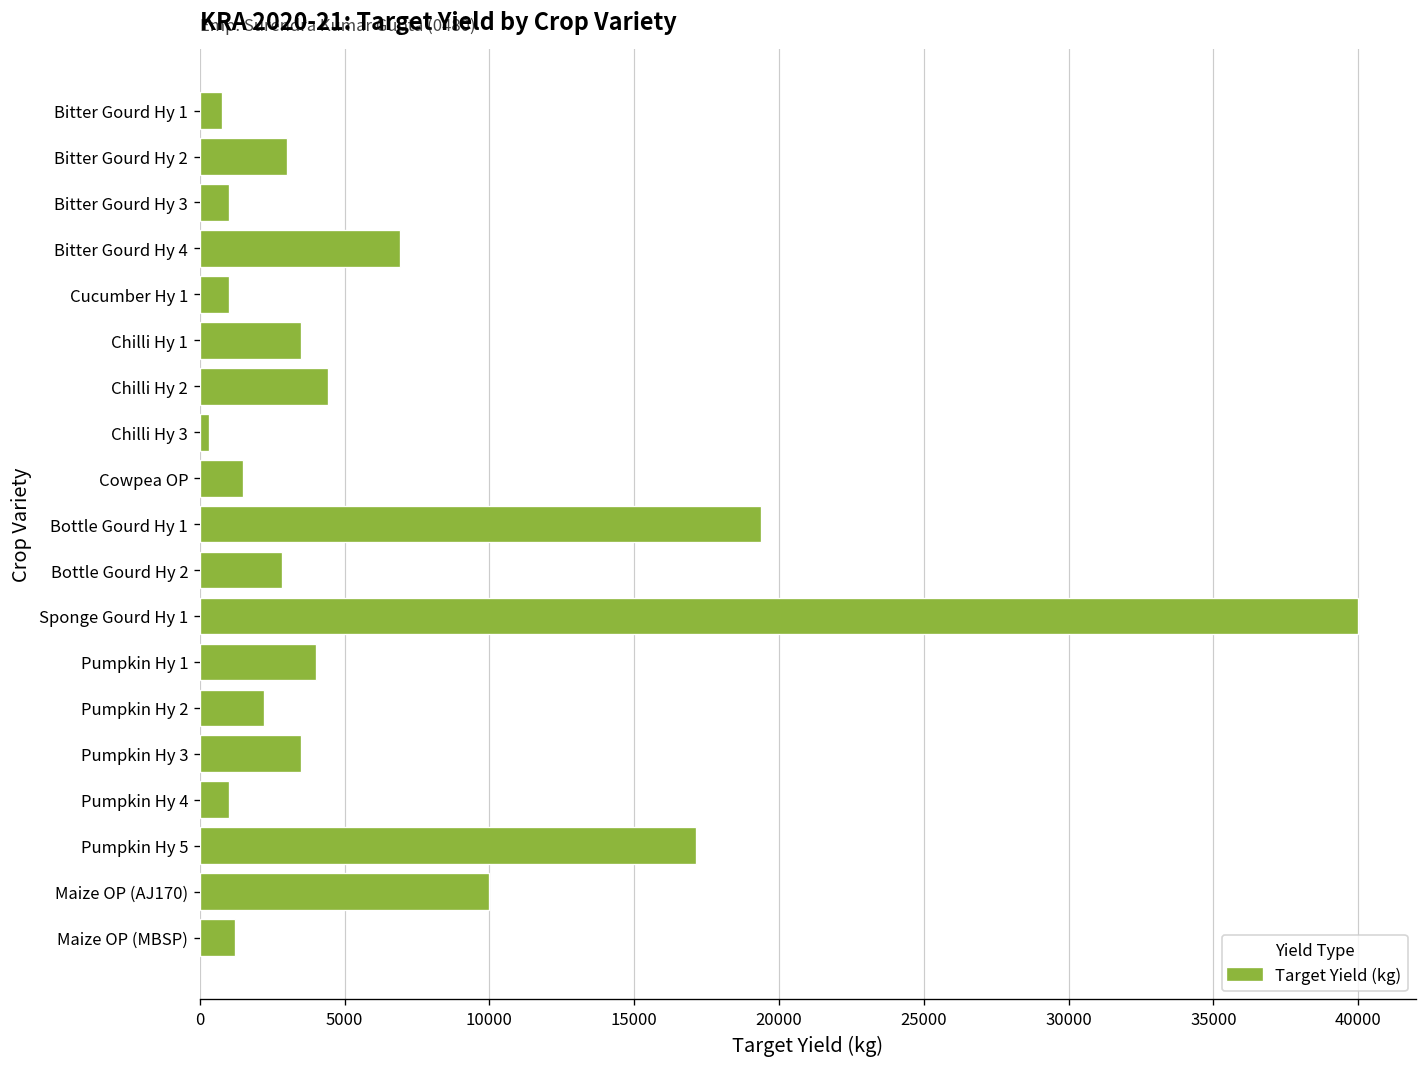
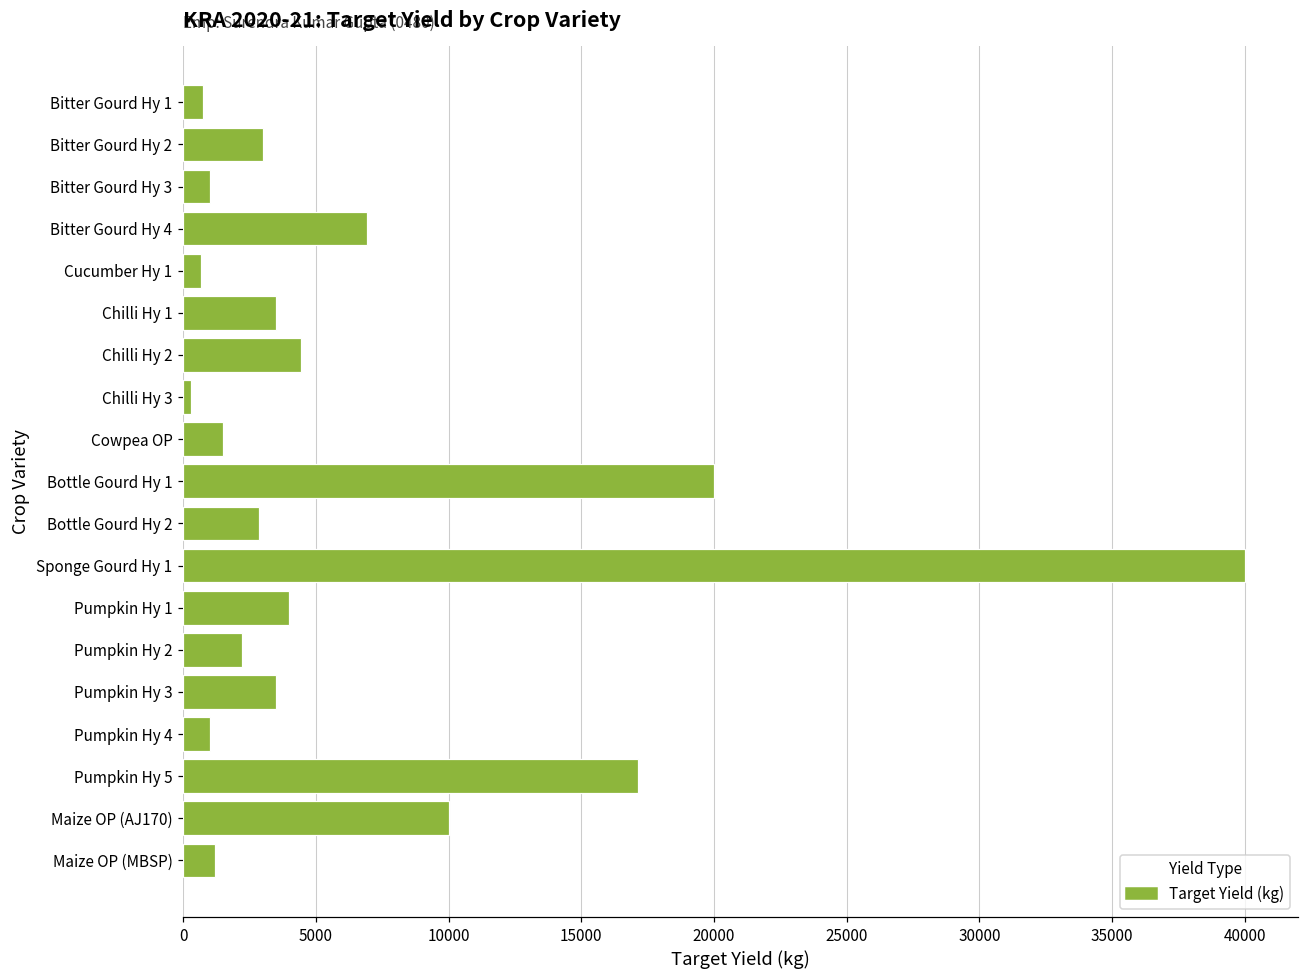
Cucumber Hy 1: 1000 -> 700
Bottle Gourd Hy 1: 19400 -> 20000
